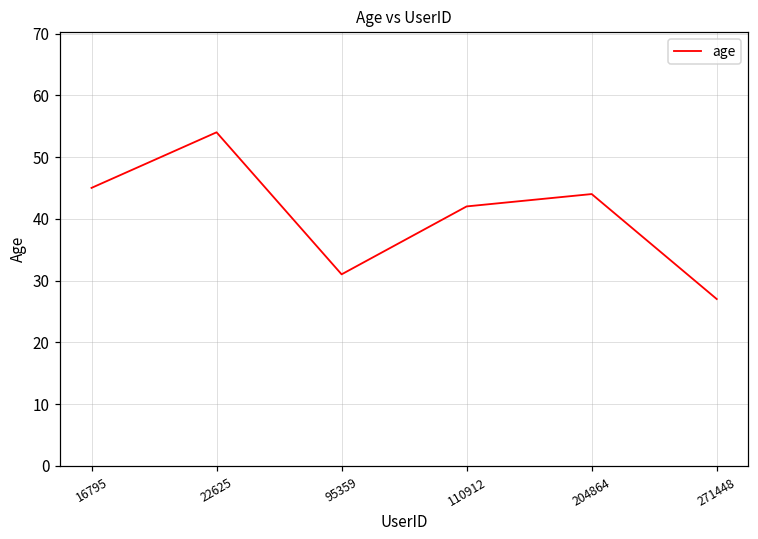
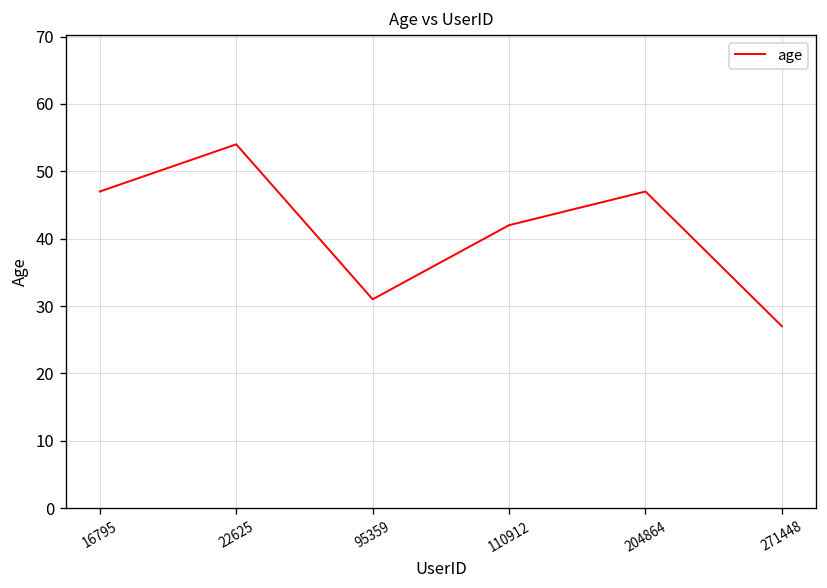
16795: 45 -> 47
204864: 44 -> 47
